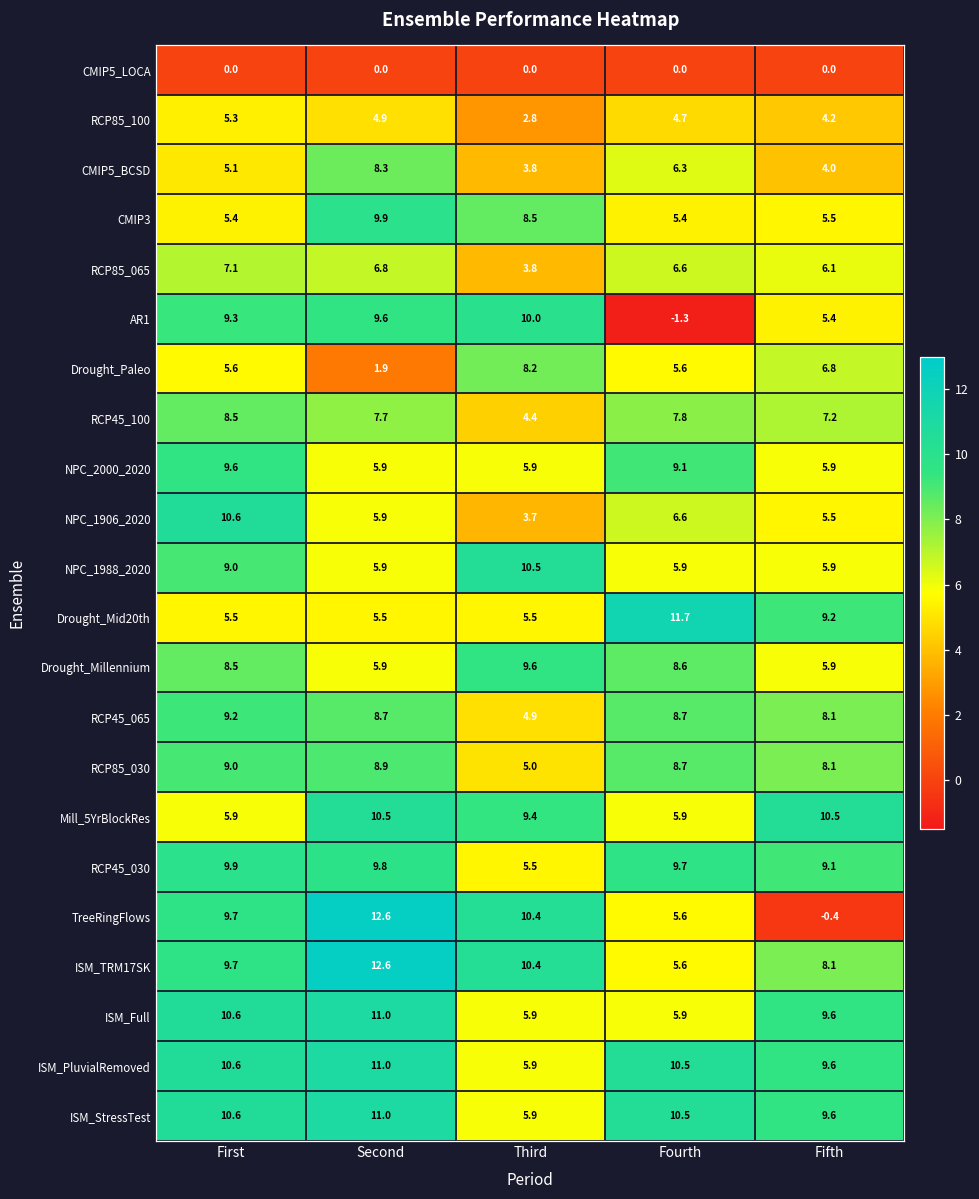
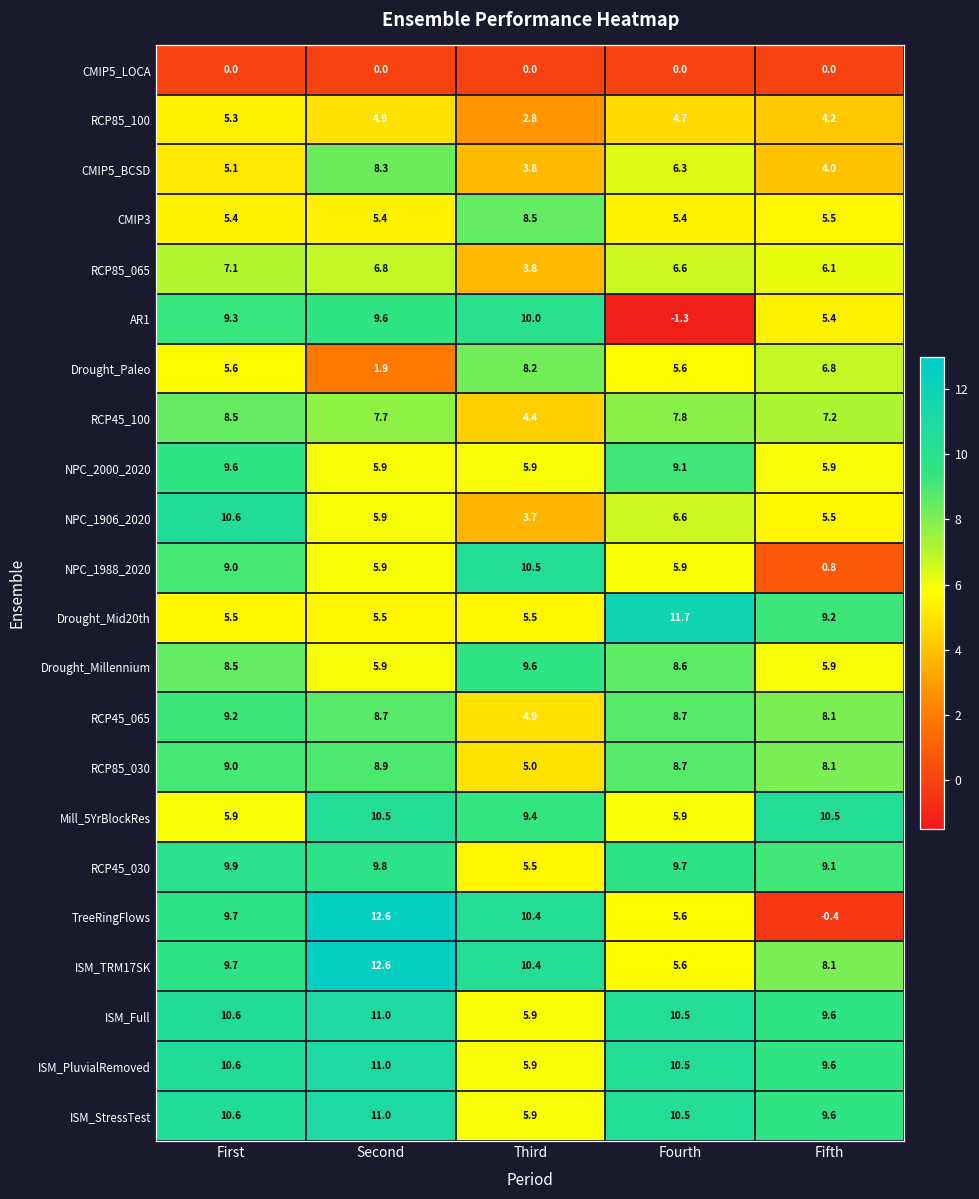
CMIP3, Second: 9.9 -> 5.4
NPC_1988_2020, Fifth: 5.9 -> 0.8
ISM_Full, Fourth: 5.9 -> 10.5
